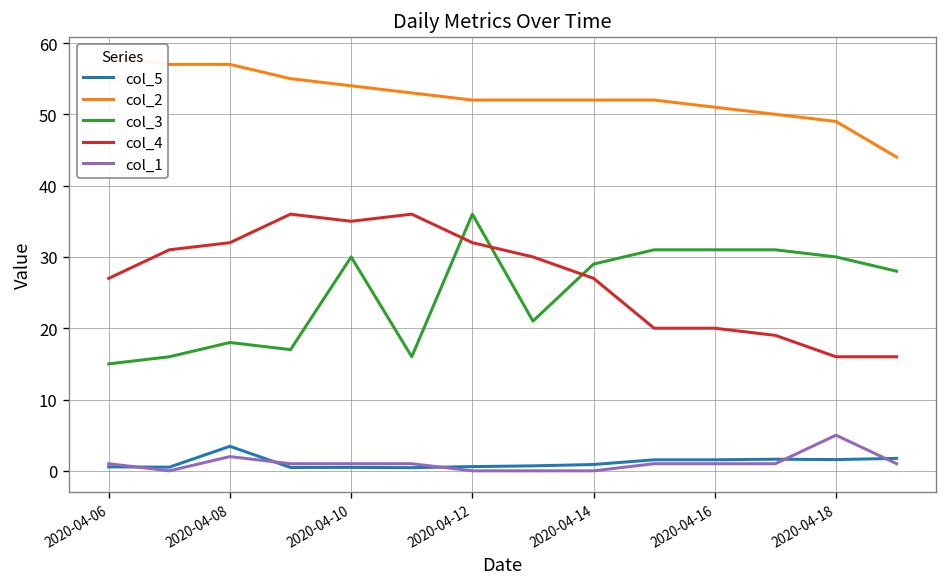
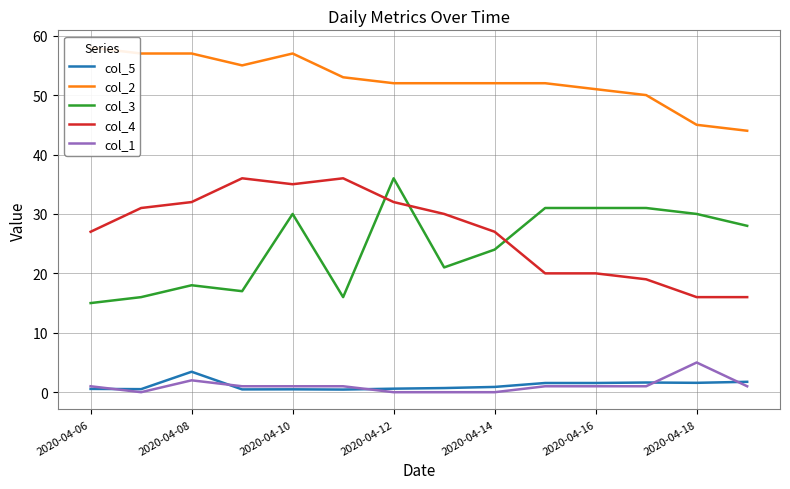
col_2, 2020-04-10: 54 -> 57
col_3, 2020-04-14: 29 -> 24
col_2, 2020-04-18: 49 -> 45
